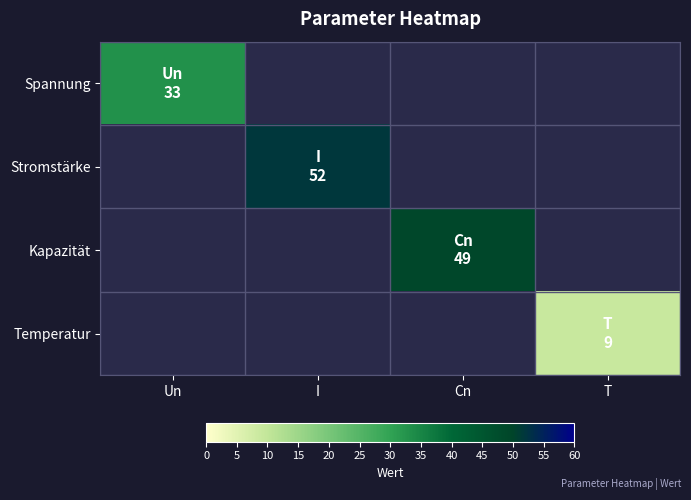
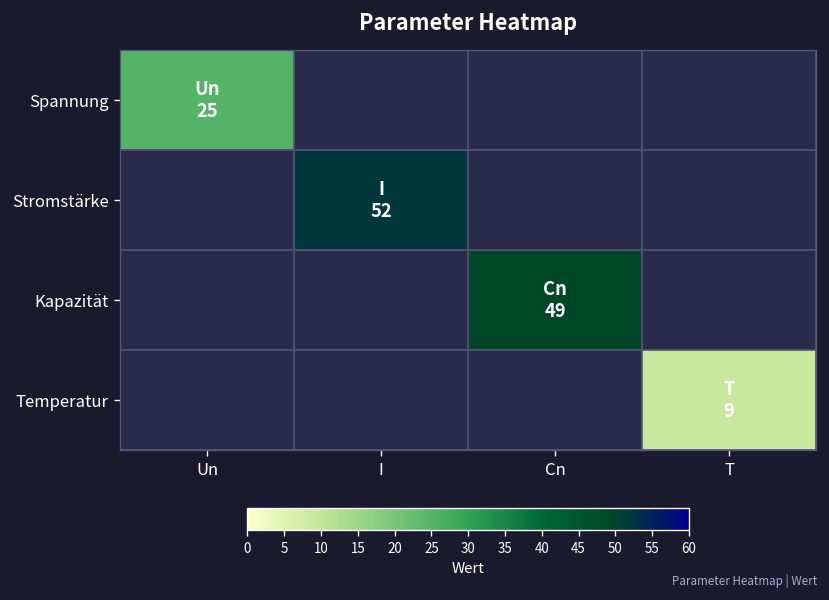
Spannung, Un: 33 -> 25
